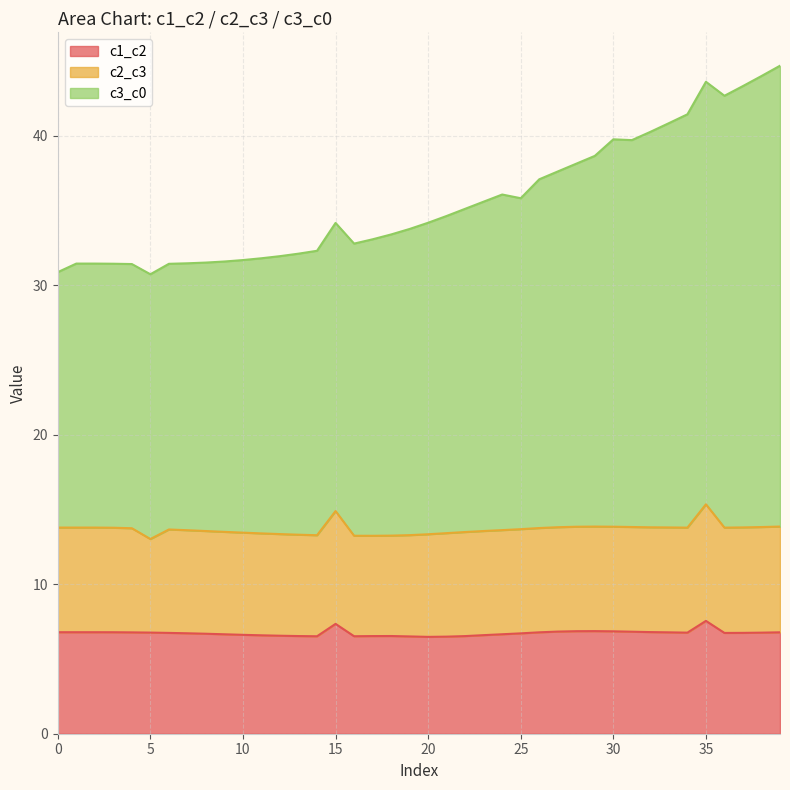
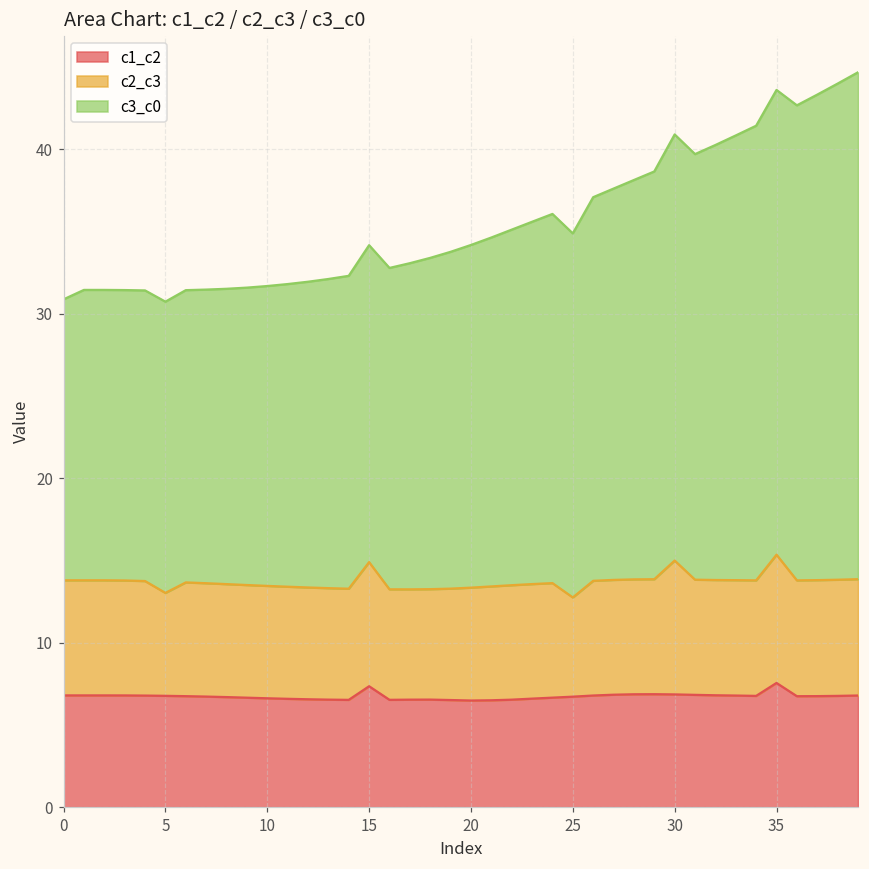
c2_c3, 25: 7.0 -> 6.0
c2_c3, 30: 7.0 -> 8.1
